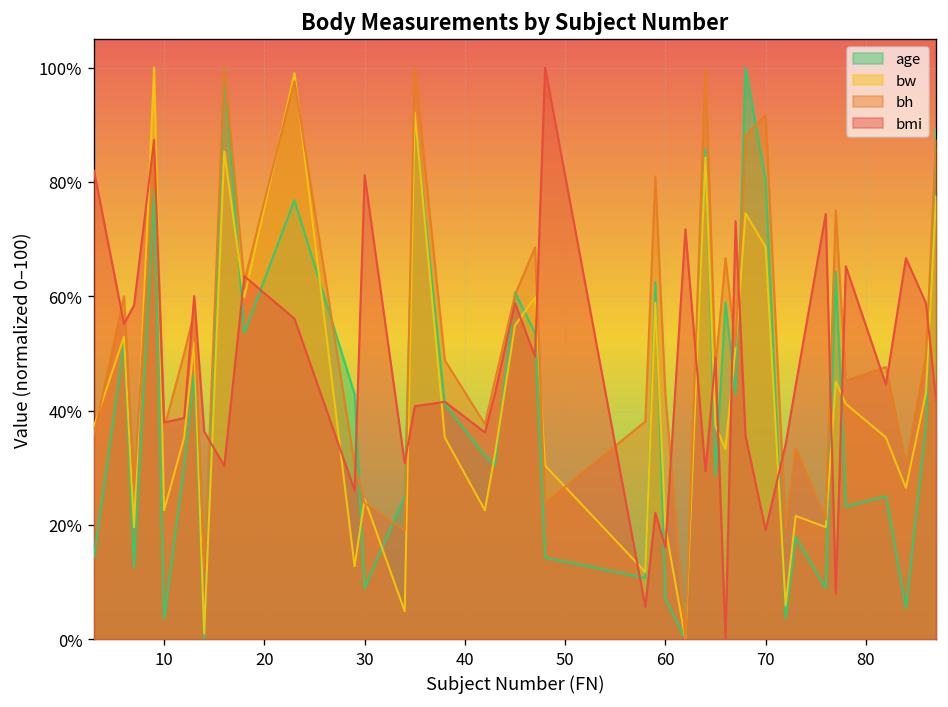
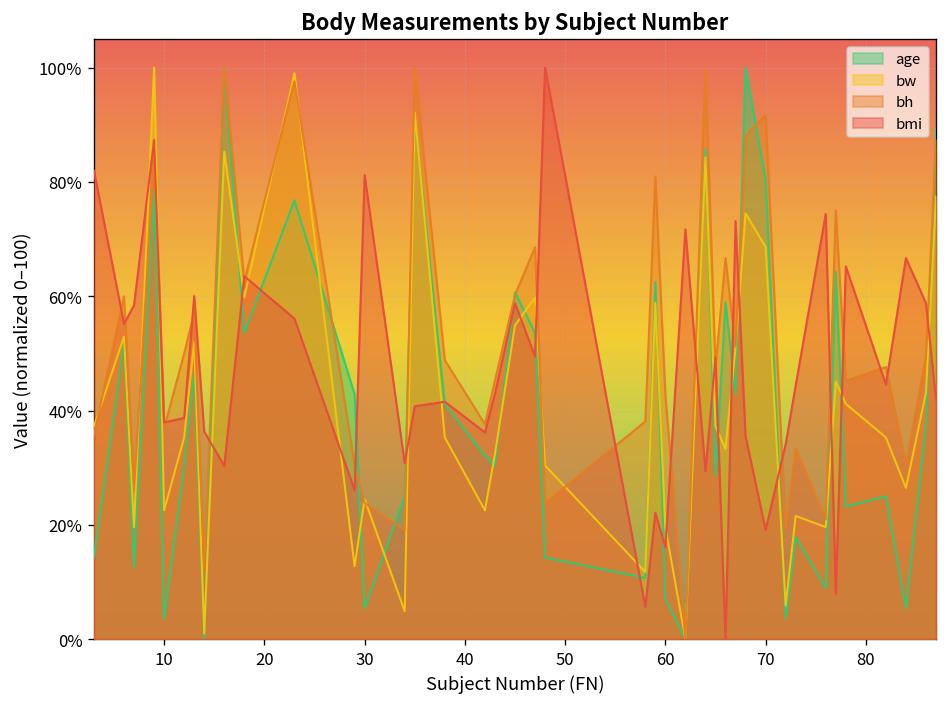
age, 30: 9% -> 5%
